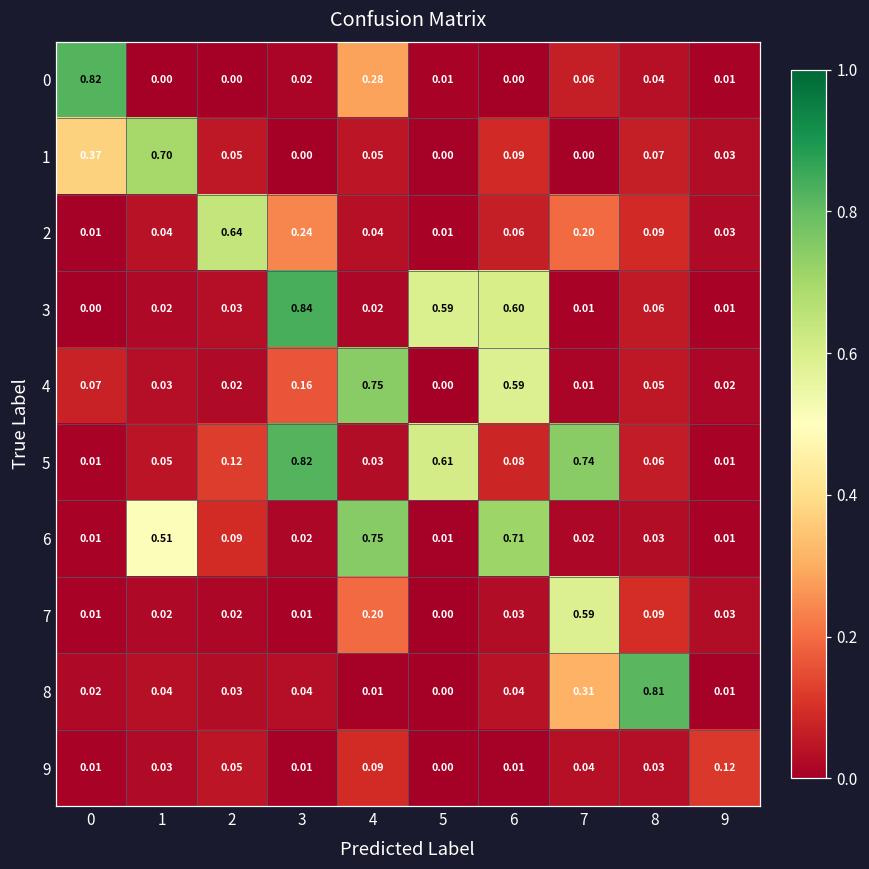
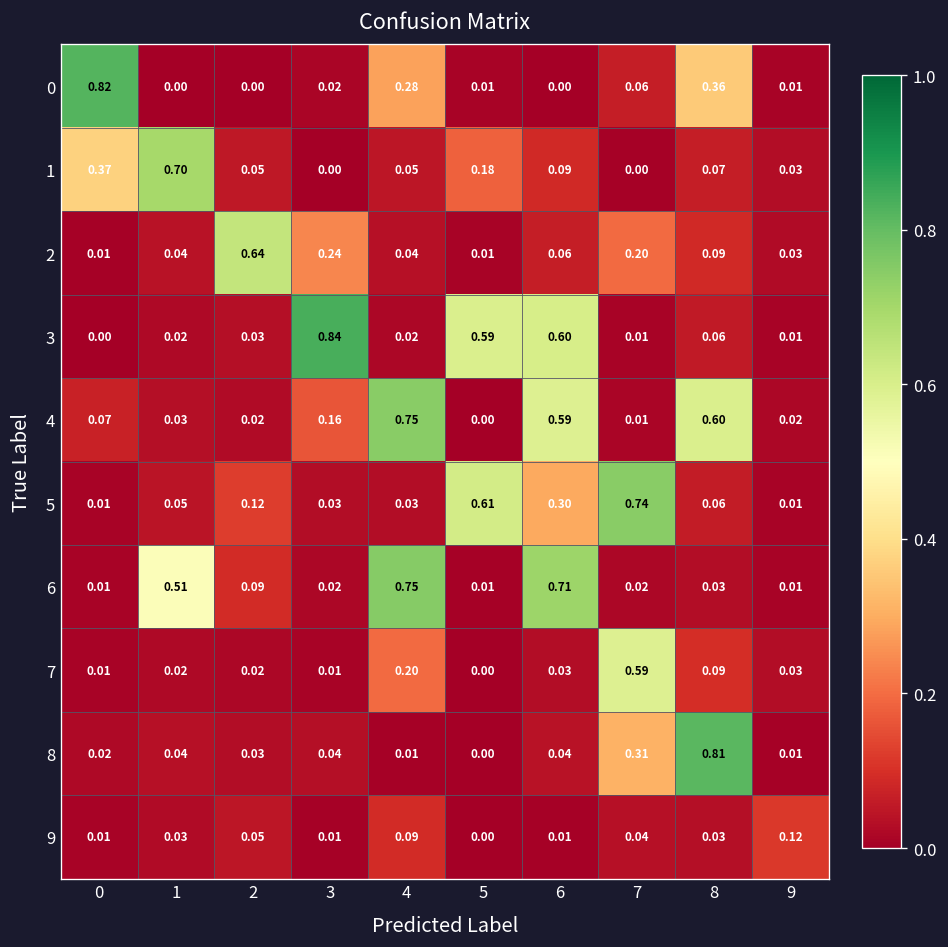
0, 8: 0.04 -> 0.36
1, 5: 0.00 -> 0.18
4, 8: 0.05 -> 0.60
5, 3: 0.82 -> 0.03
5, 6: 0.08 -> 0.30
